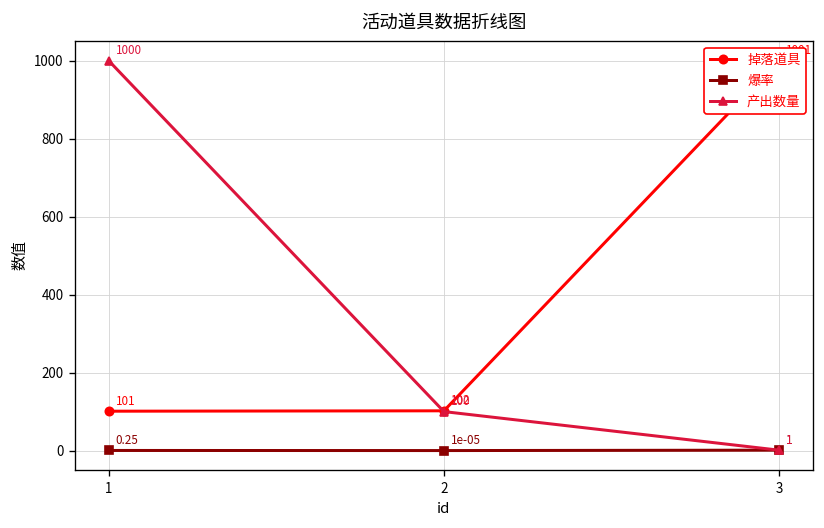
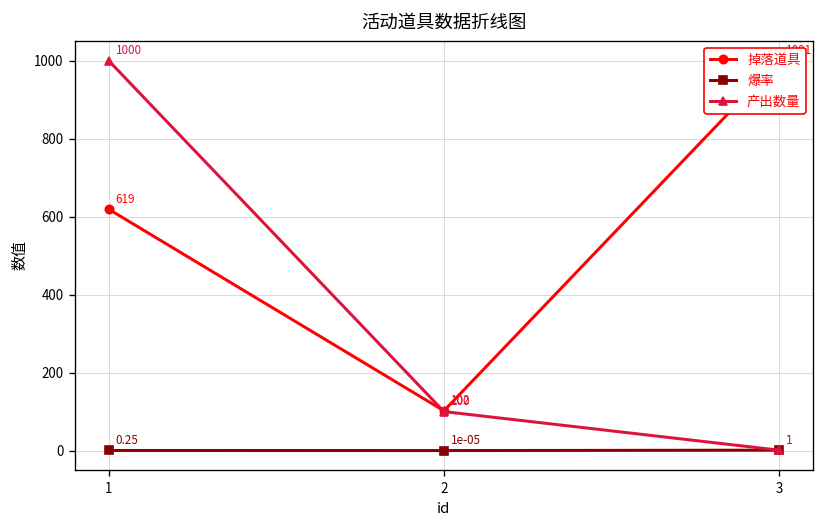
掉落道具, 1: 101 -> 619
